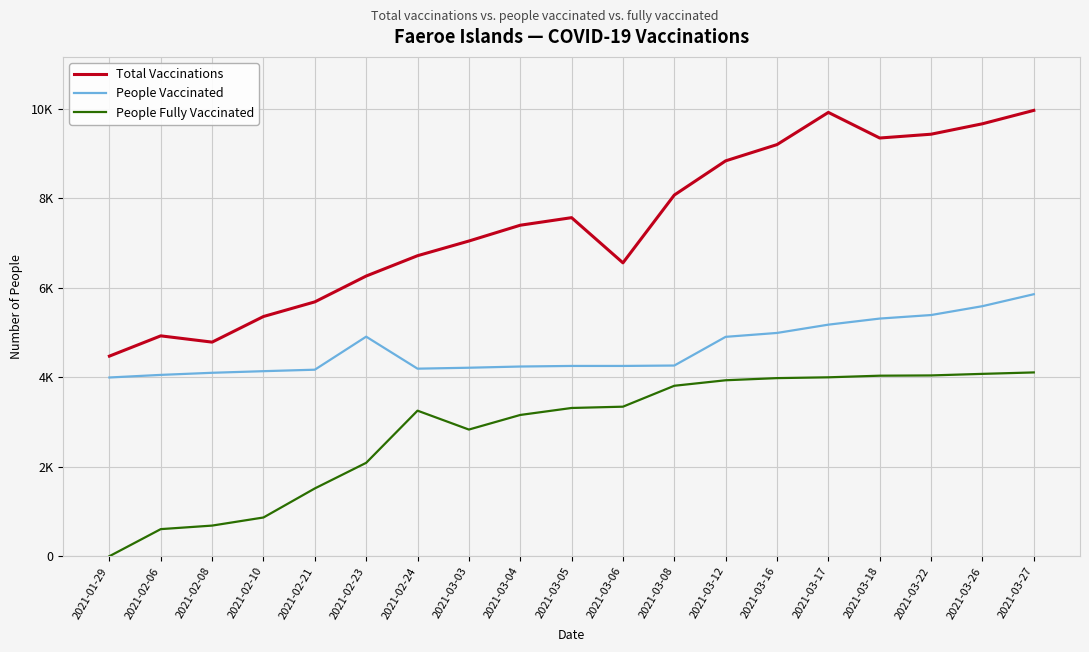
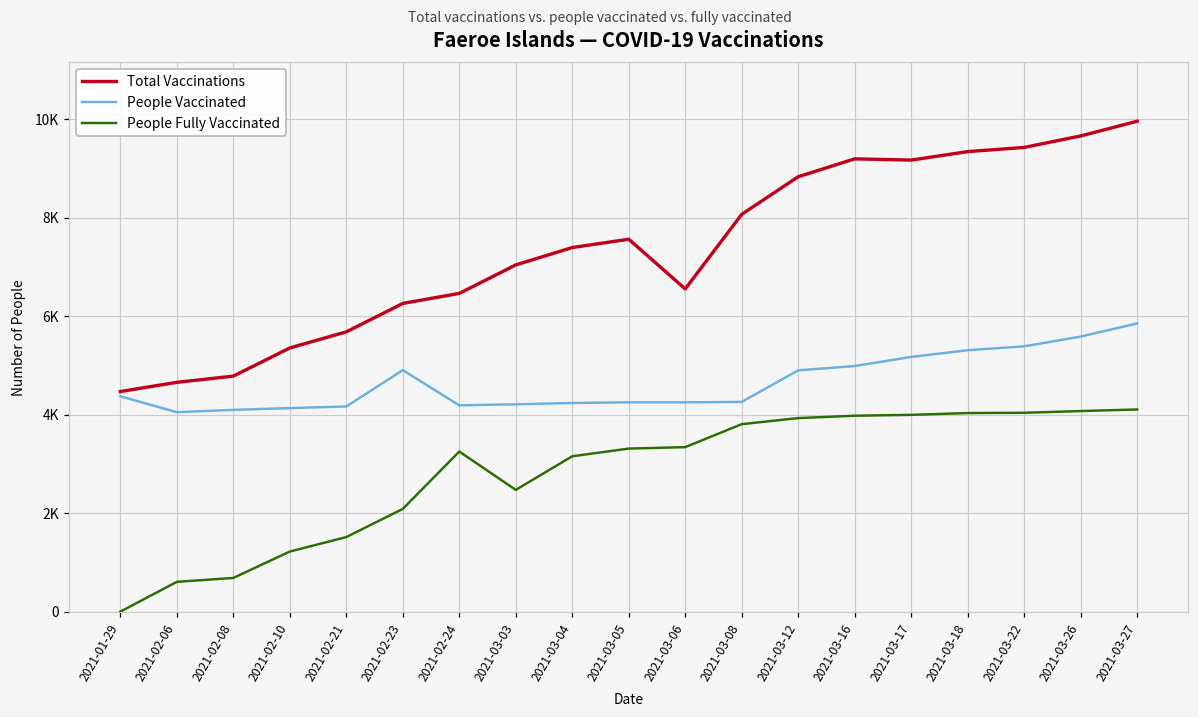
People Vaccinated, 2021-01-29: 4000 -> 4400
Total Vaccinations, 2021-02-06: 4900 -> 4700
People Fully Vaccinated, 2021-02-10: 900 -> 1200
Total Vaccinations, 2021-02-24: 6700 -> 6500
People Fully Vaccinated, 2021-03-03: 2800 -> 2500
Total Vaccinations, 2021-03-17: 9900 -> 9200
